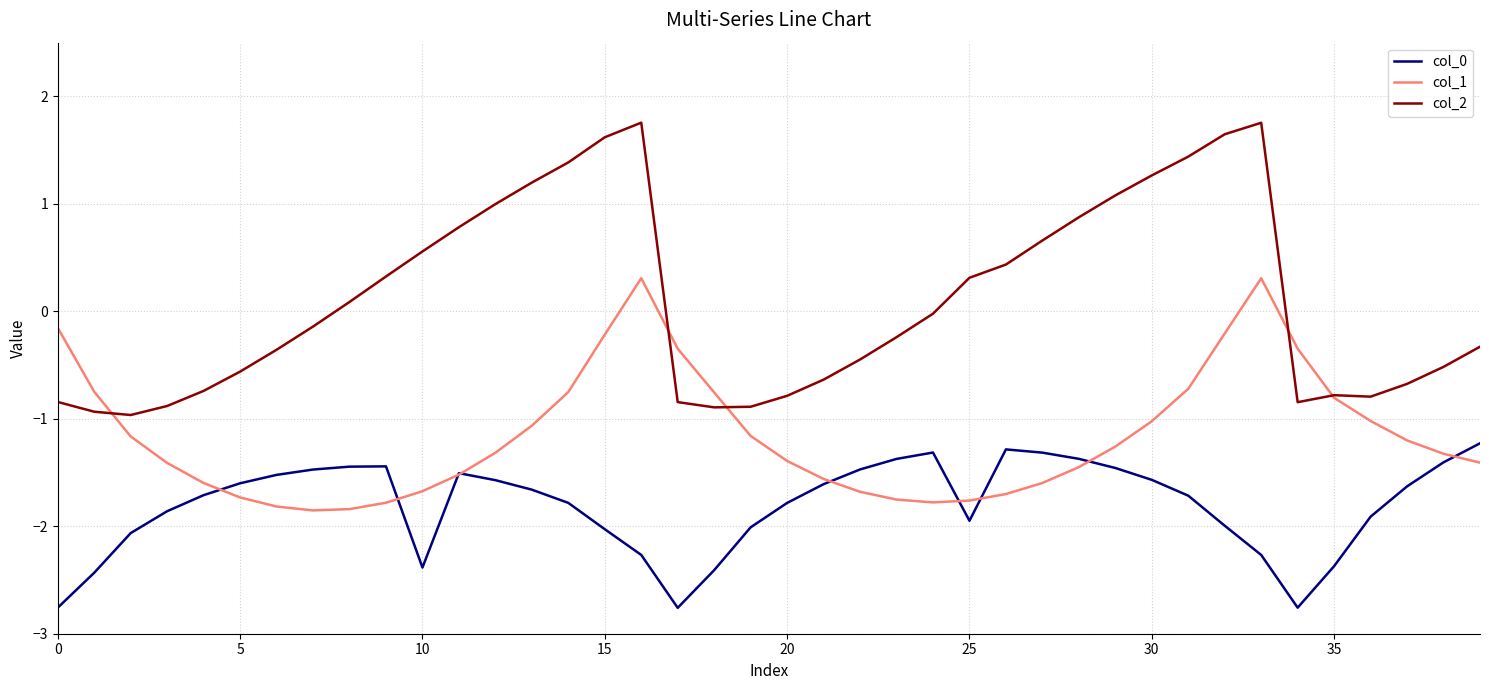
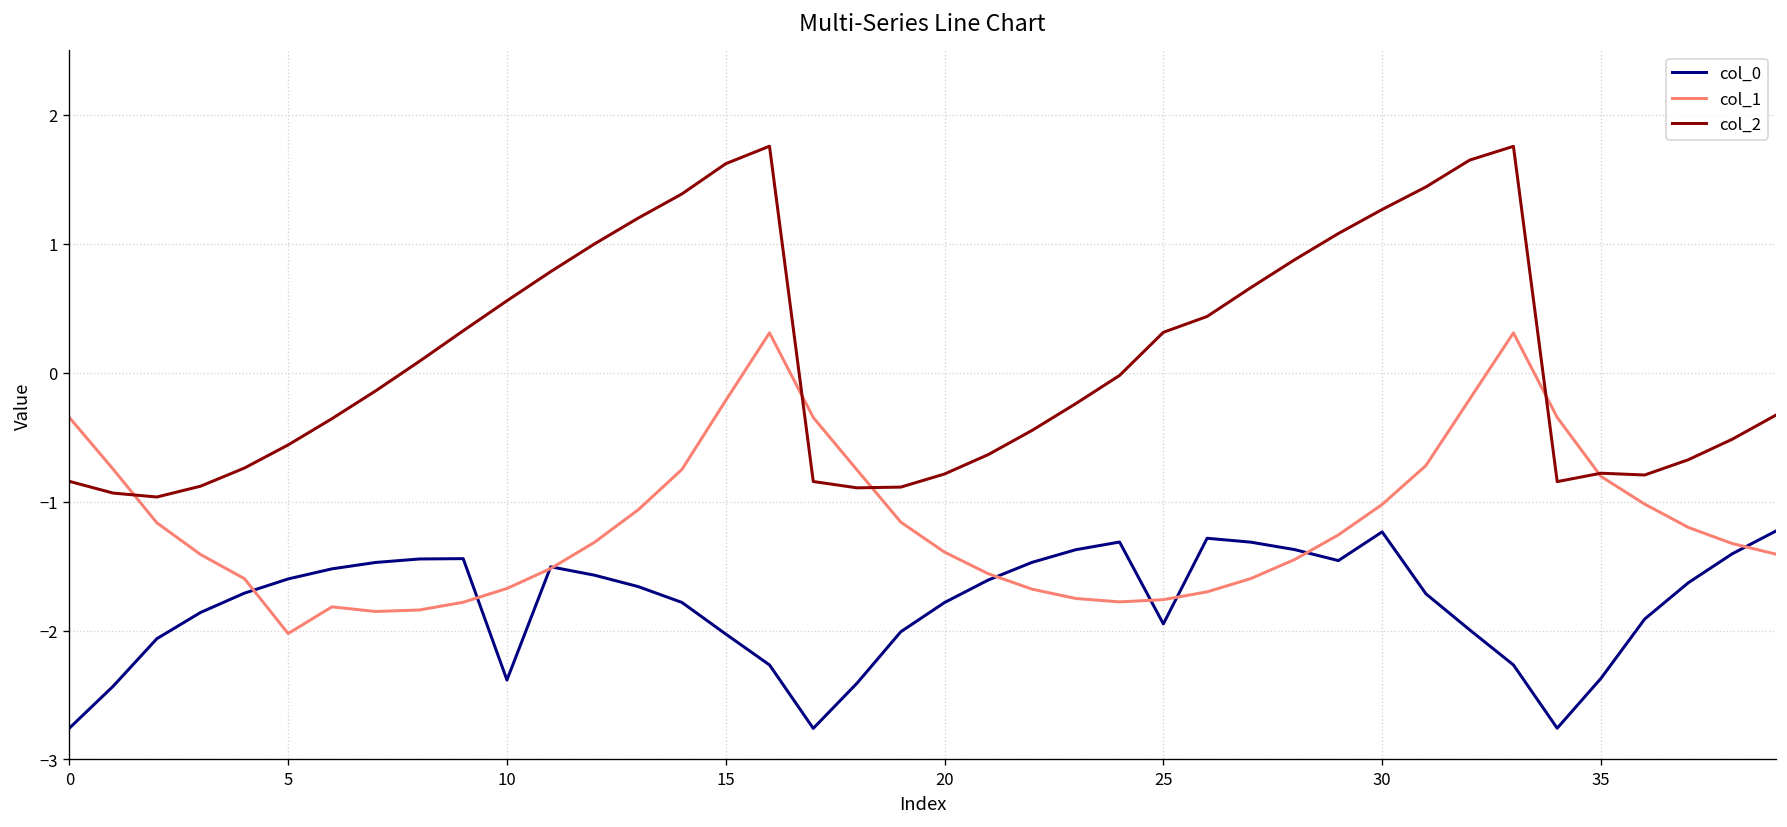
col_1, 0: -0.15 -> -0.35
col_1, 5: -1.73 -> -2.02
col_0, 30: -1.57 -> -1.24
